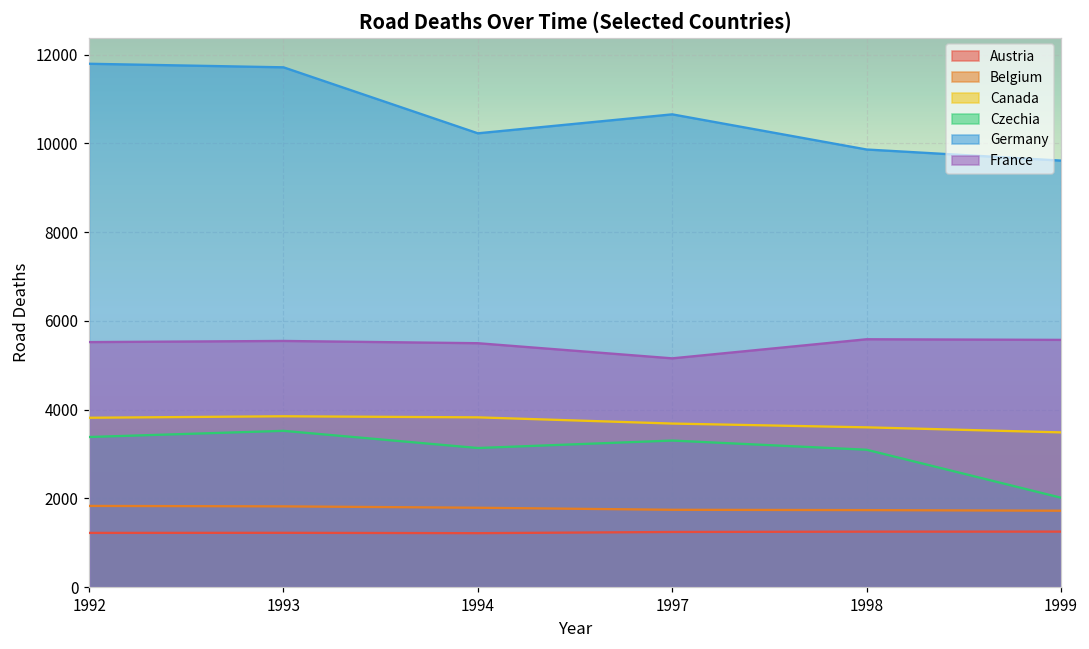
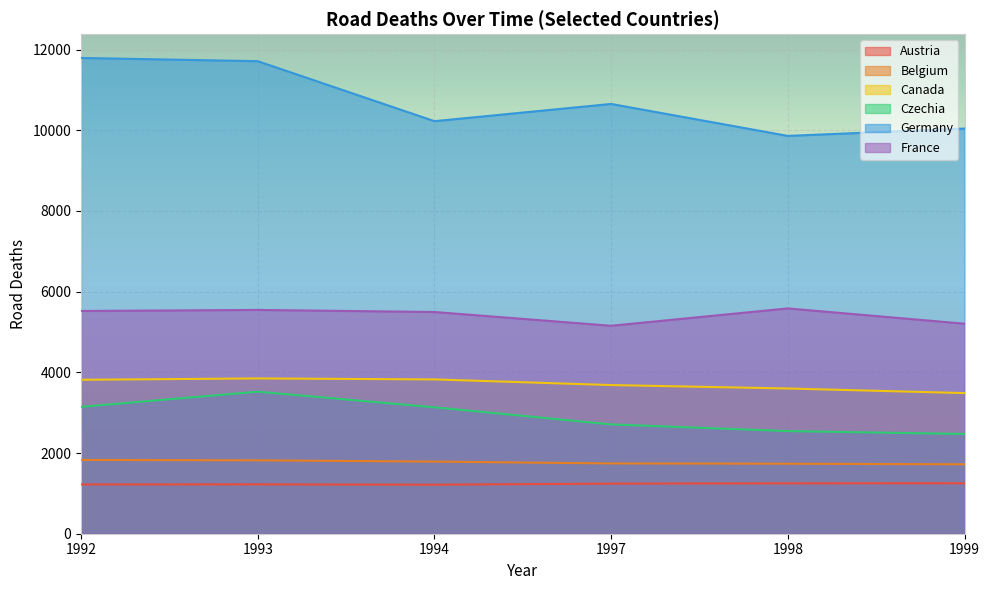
Czechia, 1992: 3400 -> 3100
Czechia, 1997: 3300 -> 2700
Czechia, 1998: 3100 -> 2500
Czechia, 1999: 2000 -> 2500
Germany, 1999: 9600 -> 10000
France, 1999: 5600 -> 5200
